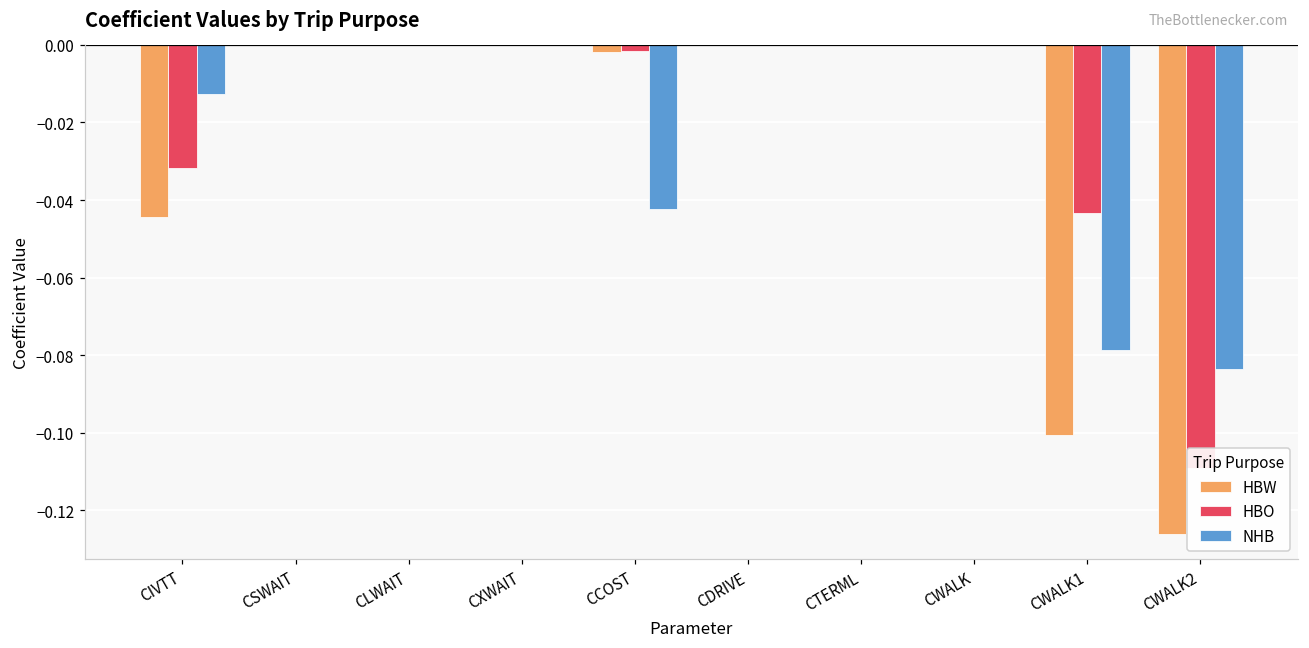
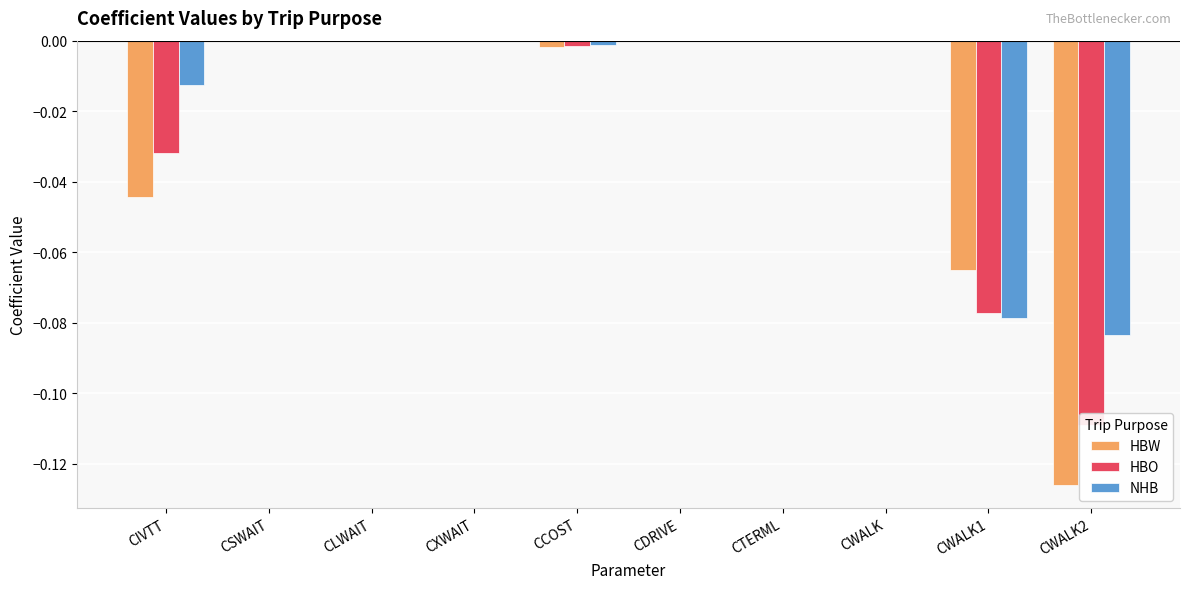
NHB, CCOST: -0.042 -> -0.001
HBW, CWALK1: -0.100 -> -0.065
HBO, CWALK1: -0.043 -> -0.077
